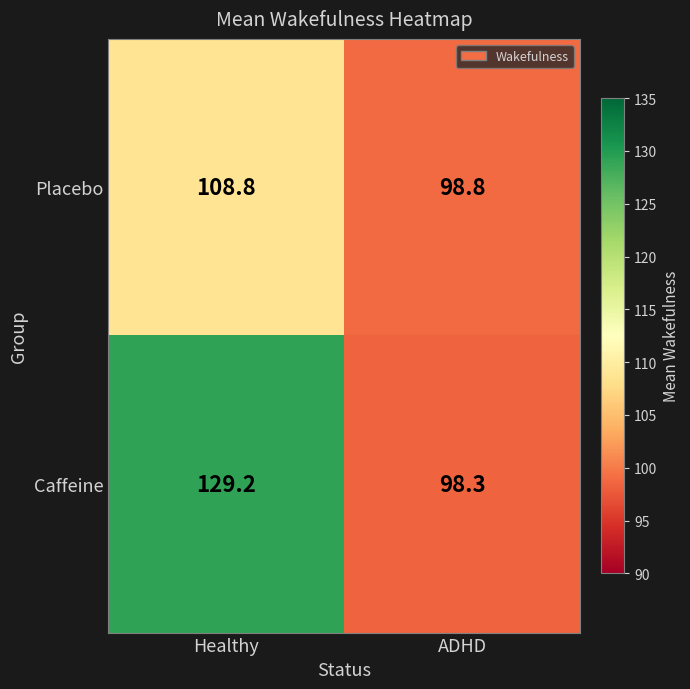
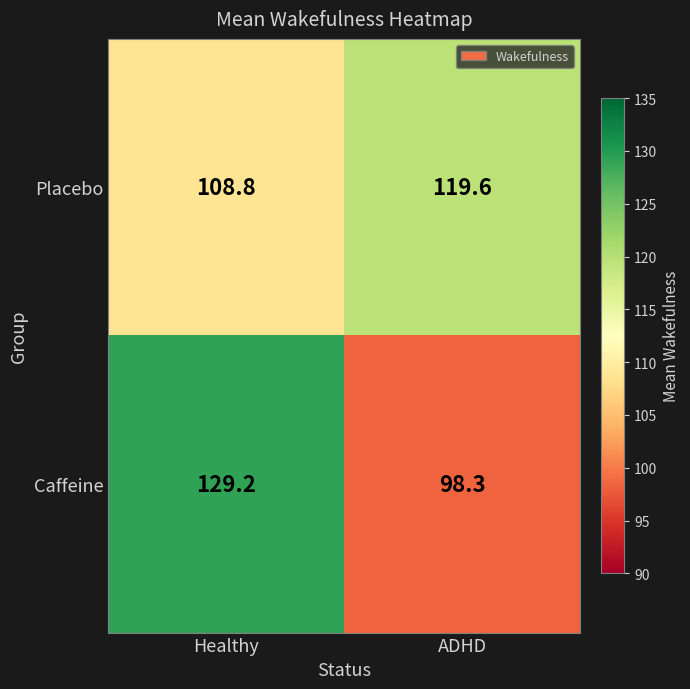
Placebo, ADHD: 98.8 -> 119.6
